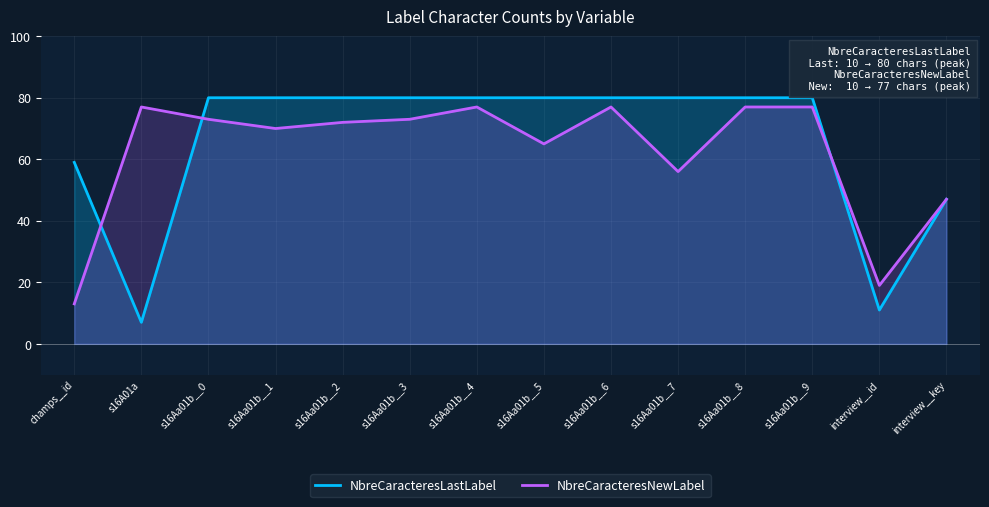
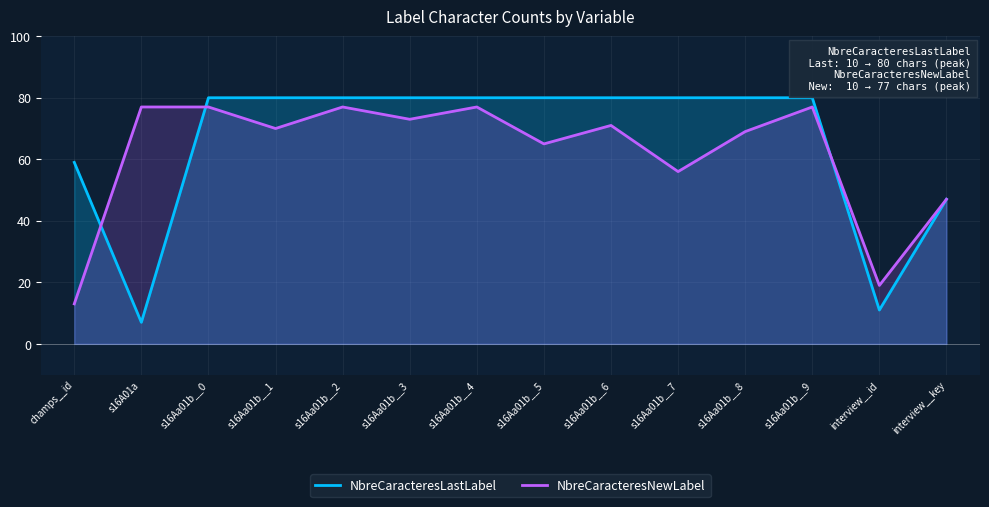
NbreCaracteresNewLabel, s16Aa01b__0: 73 -> 77
NbreCaracteresNewLabel, s16Aa01b__2: 72 -> 77
NbreCaracteresNewLabel, s16Aa01b__6: 77 -> 71
NbreCaracteresNewLabel, s16Aa01b__8: 77 -> 69
